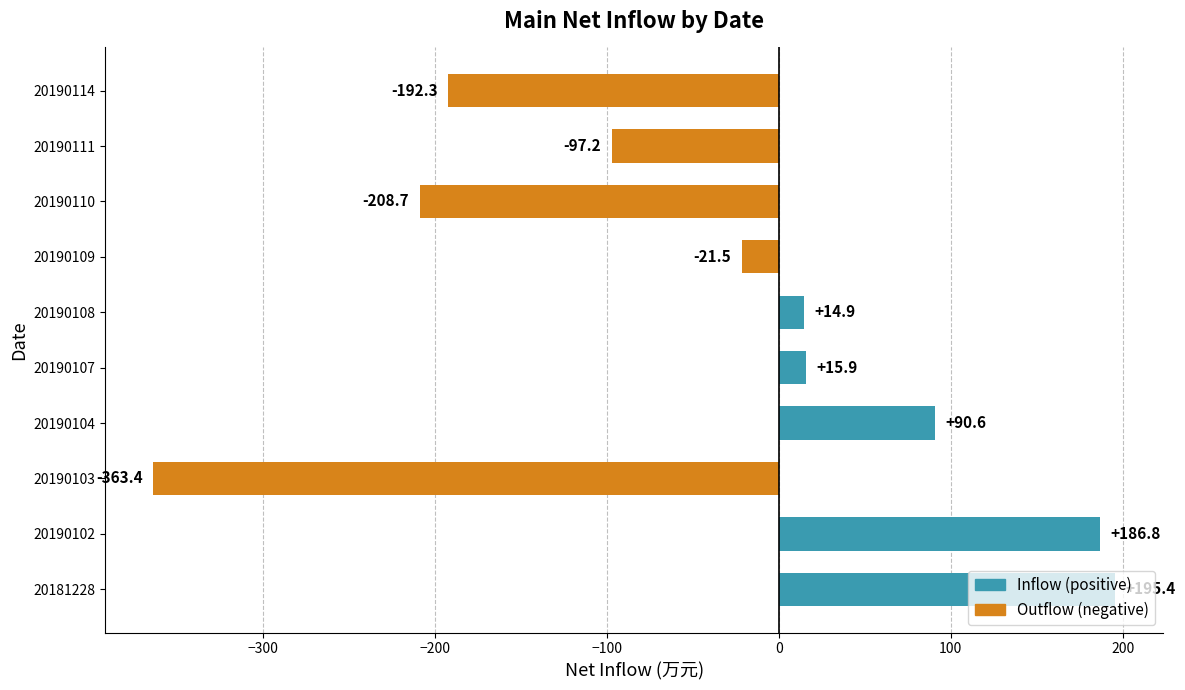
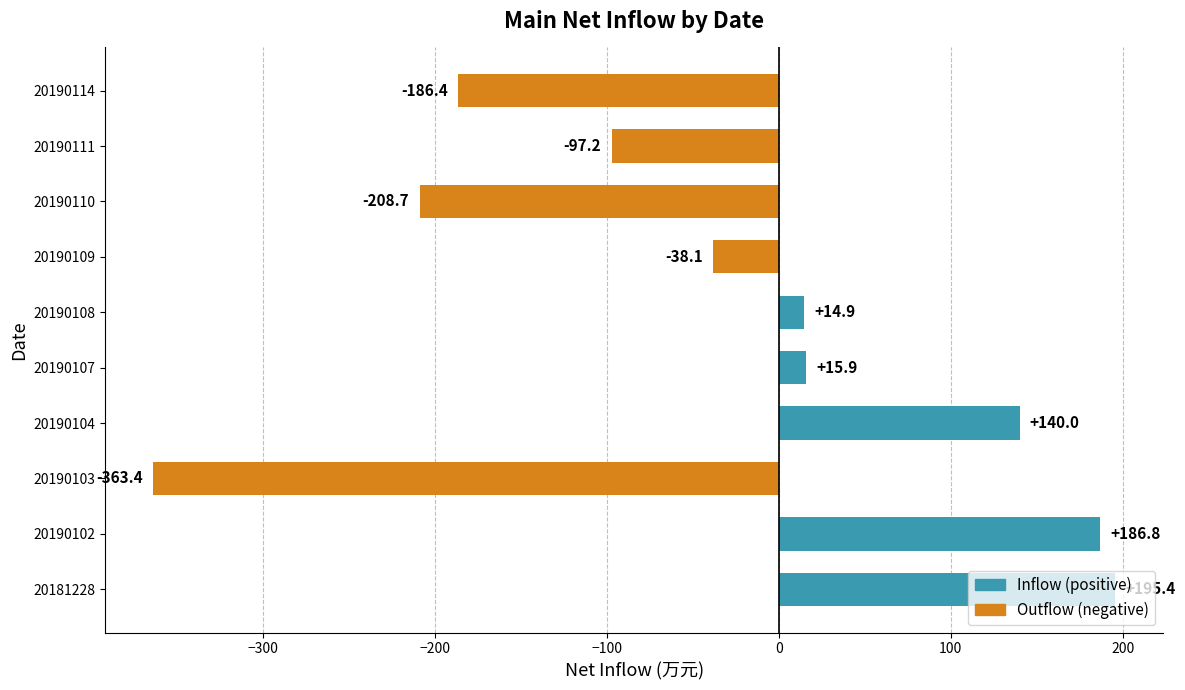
20190114: -192.3 -> -186.4
20190109: -21.5 -> -38.1
20190104: +90.6 -> +140.0
